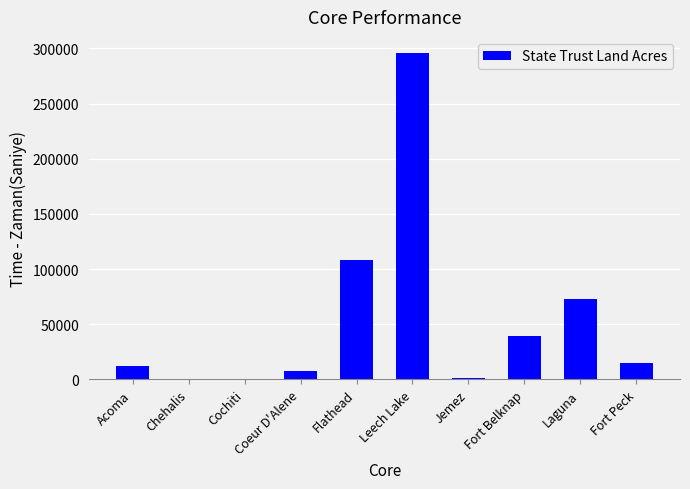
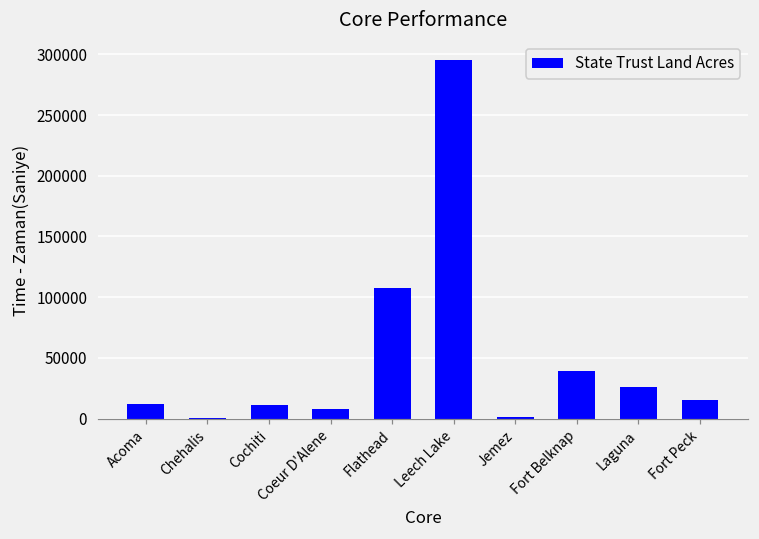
Cochiti: 1000 -> 11000
Laguna: 73000 -> 26000
